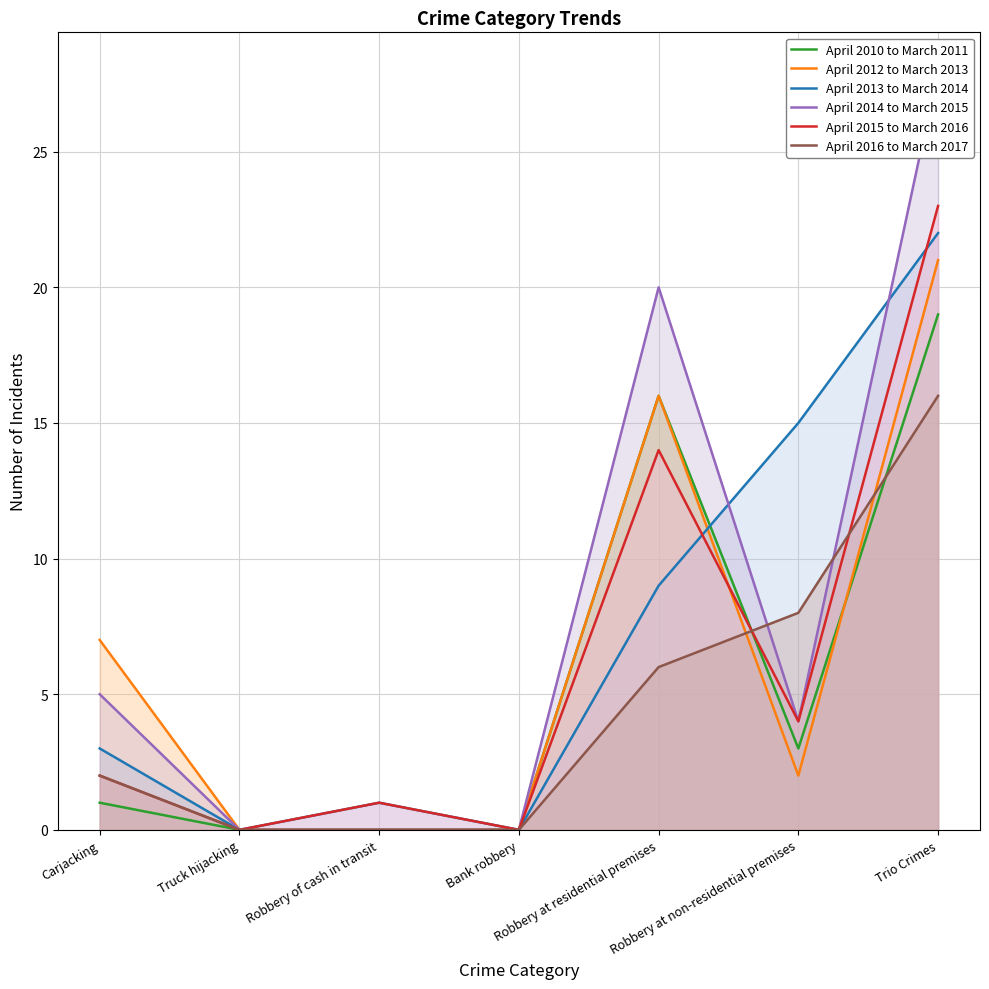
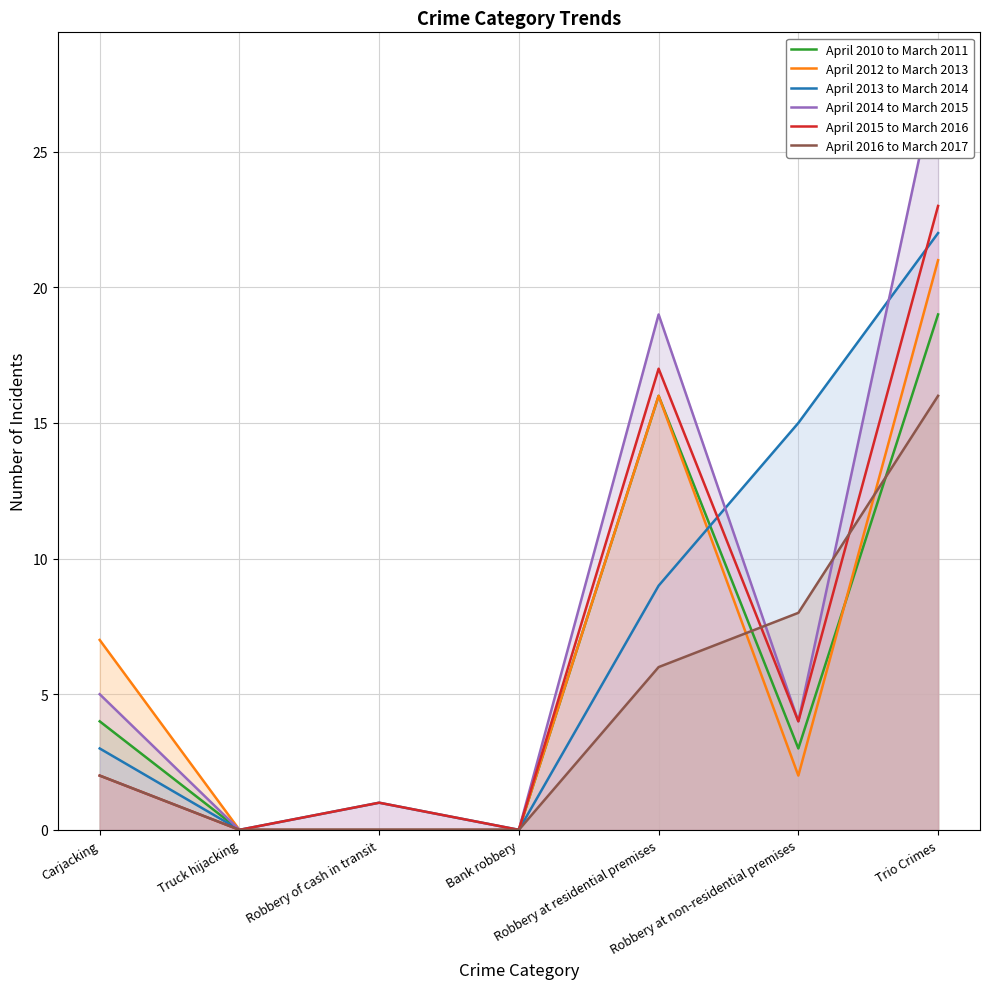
April 2010 to March 2011, Carjacking: 1 -> 4
April 2014 to March 2015, Robbery at residential premises: 20 -> 19
April 2015 to March 2016, Robbery at residential premises: 14 -> 17
